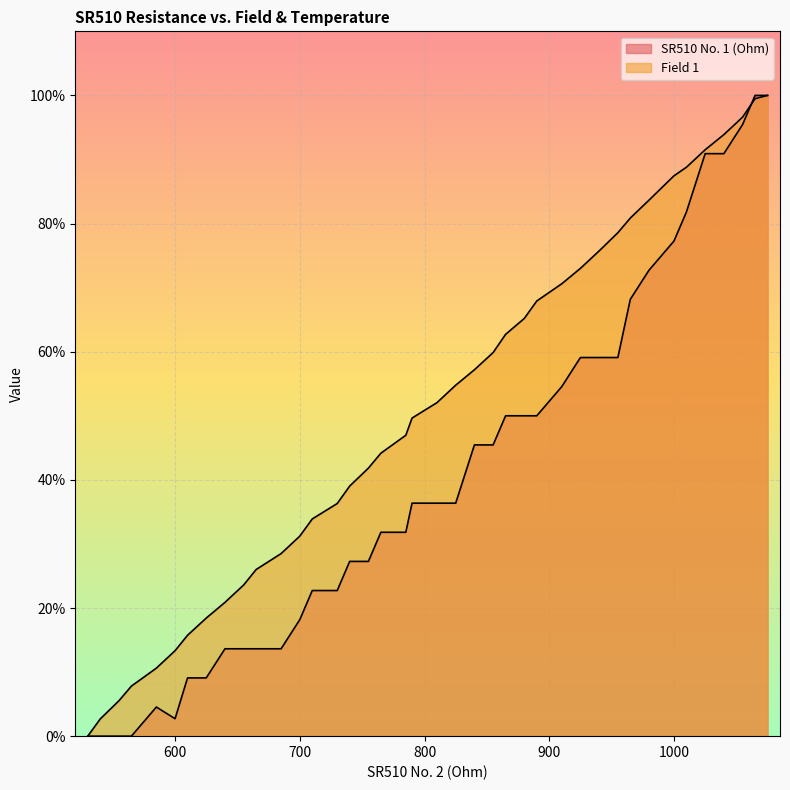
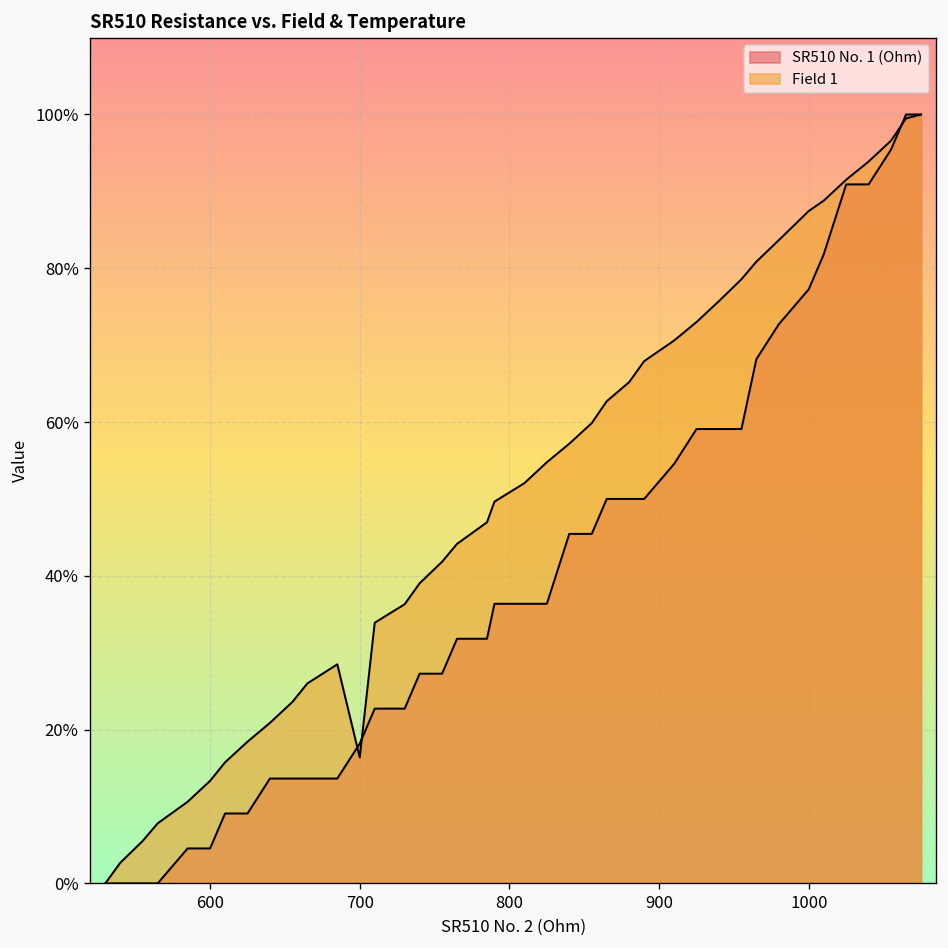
SR510 No. 1 (Ohm), 600: 3% -> 5%
Field 1, 700: 31% -> 16%
